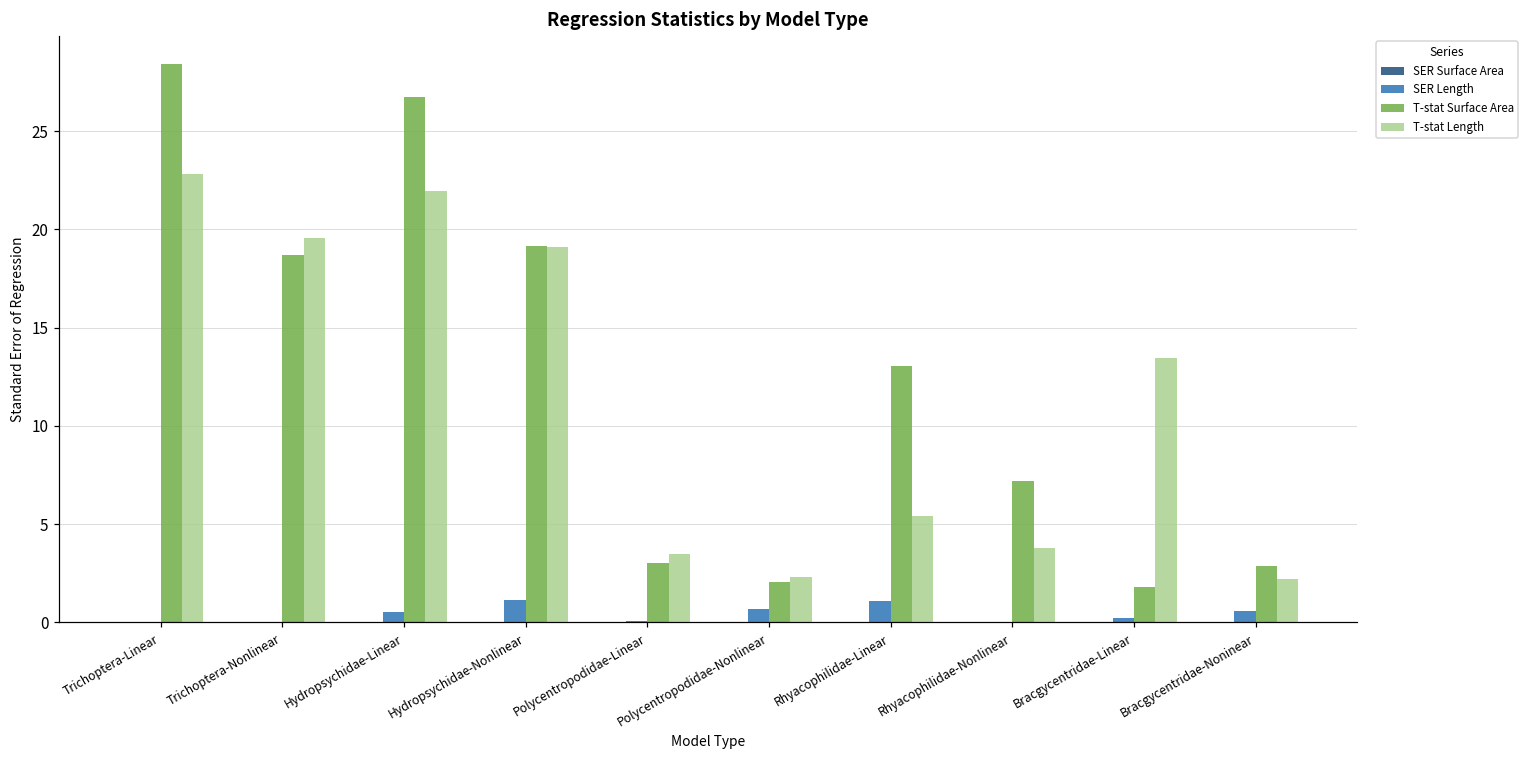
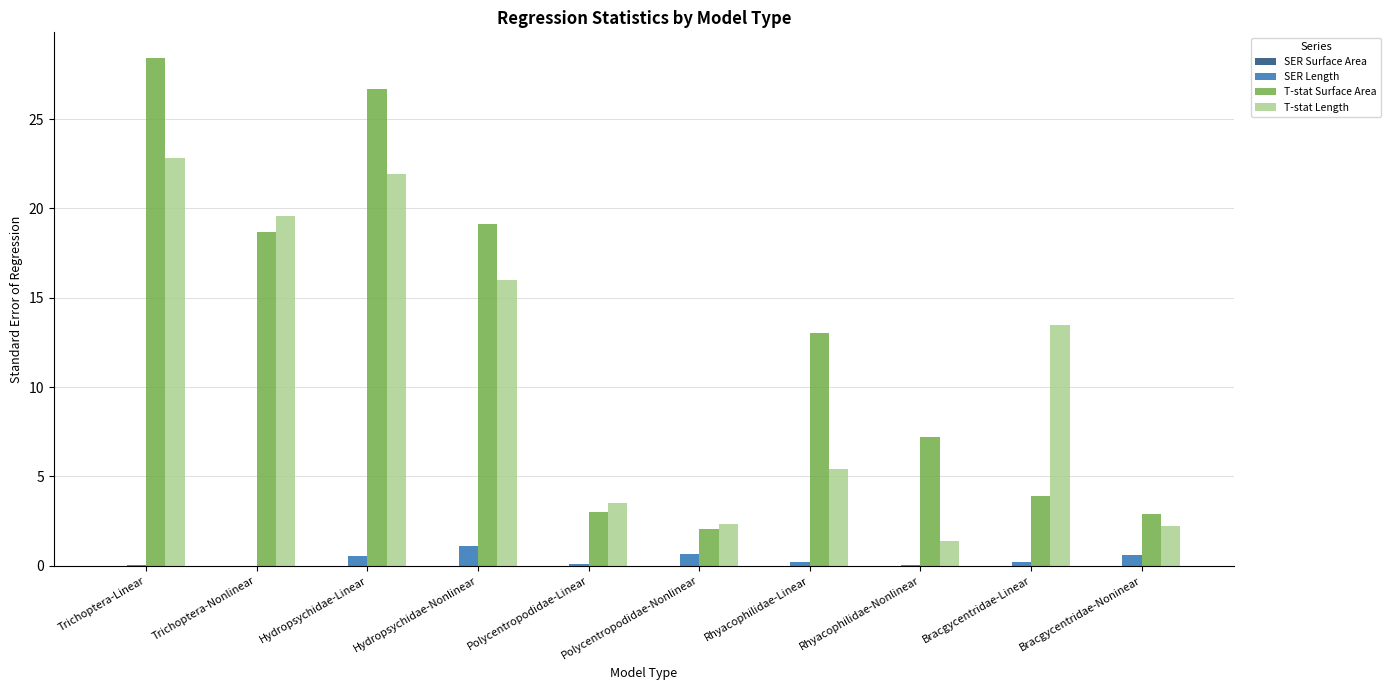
T-stat Length, Hydropsychidae-Nonlinear: 19.1 -> 16.0
SER Length, Rhyacophilidae-Linear: 1.1 -> 0.2
T-stat Length, Rhyacophilidae-Nonlinear: 3.8 -> 1.4
T-stat Surface Area, Bracgycentridae-Linear: 1.8 -> 3.9
